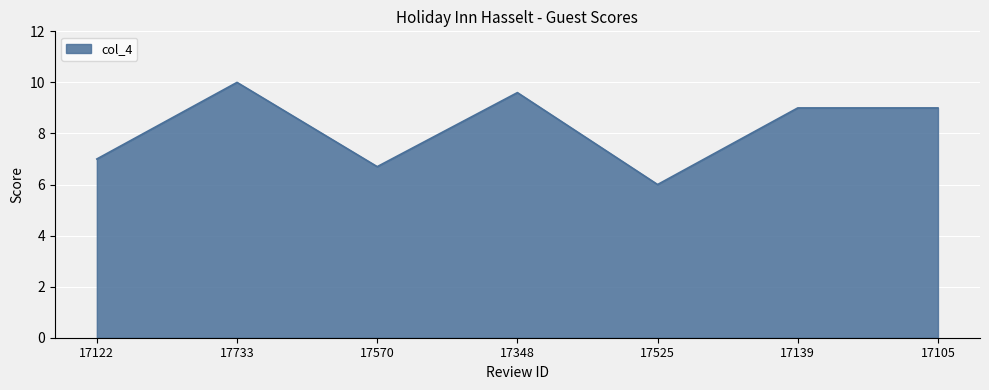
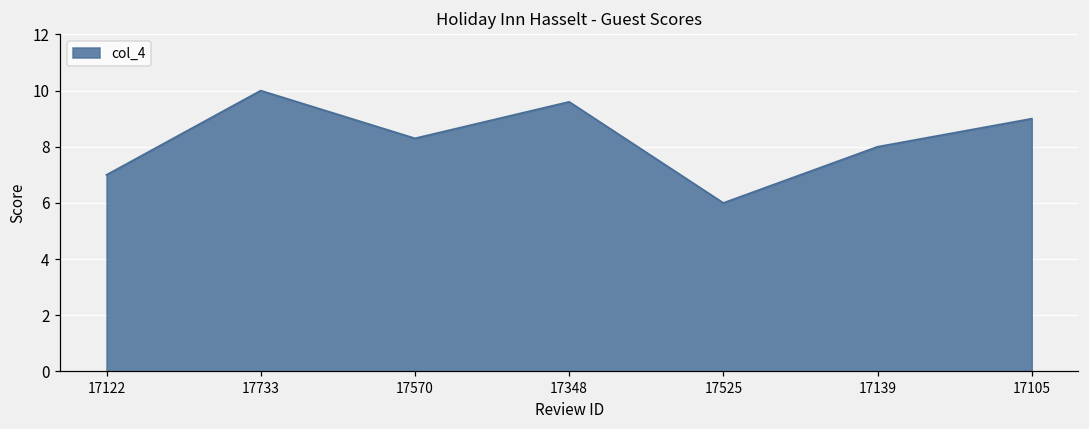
17570: 6.7 -> 8.3
17139: 9 -> 8
